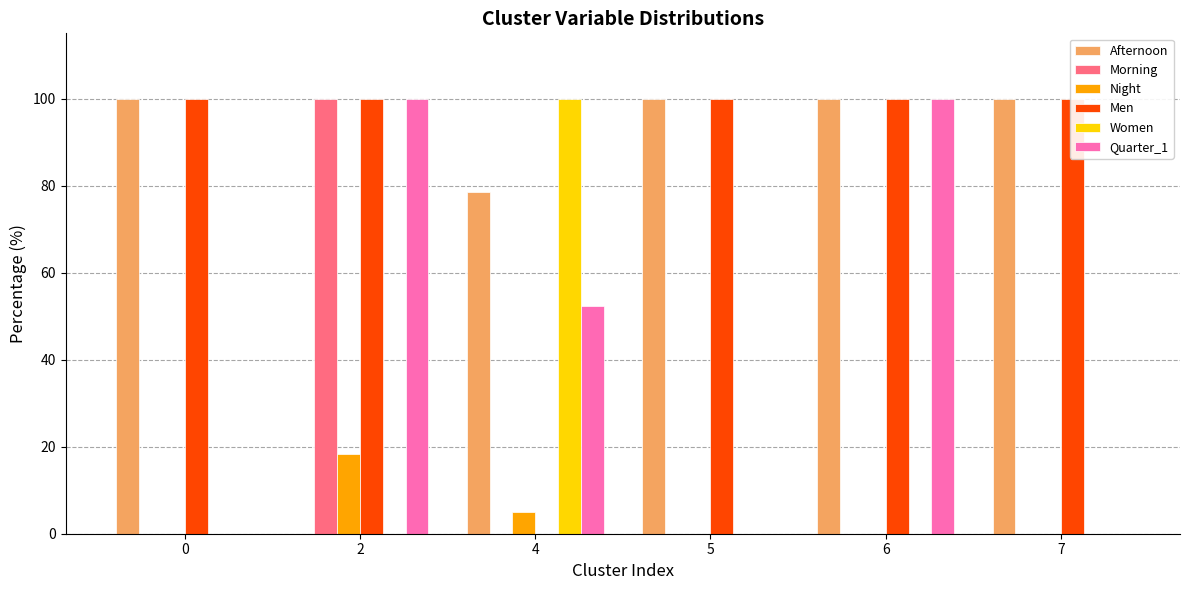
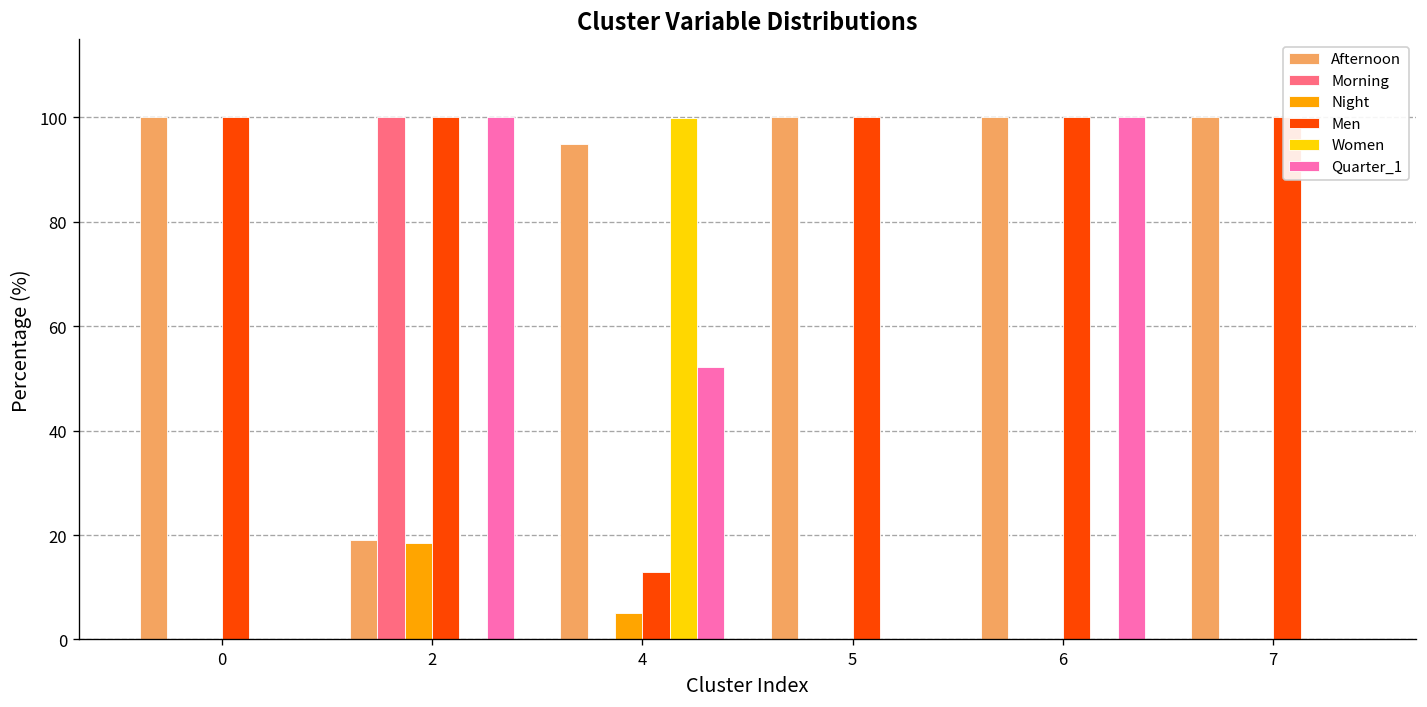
Afternoon, 2: 0 -> 19
Afternoon, 4: 79 -> 95
Men, 4: 0 -> 13
